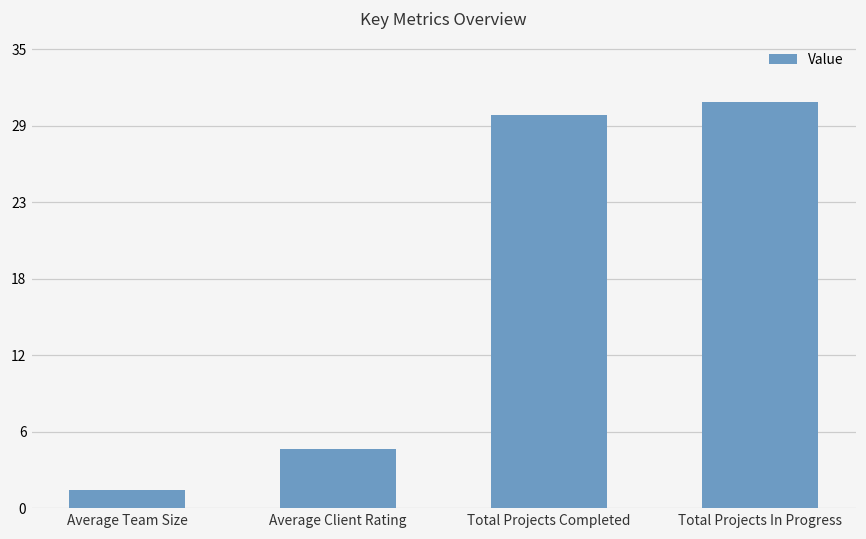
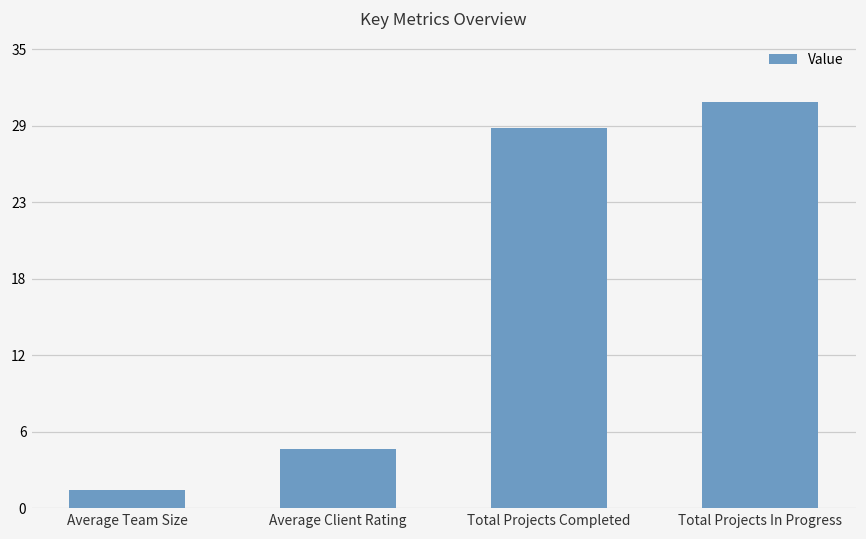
Total Projects Completed: 30 -> 29
